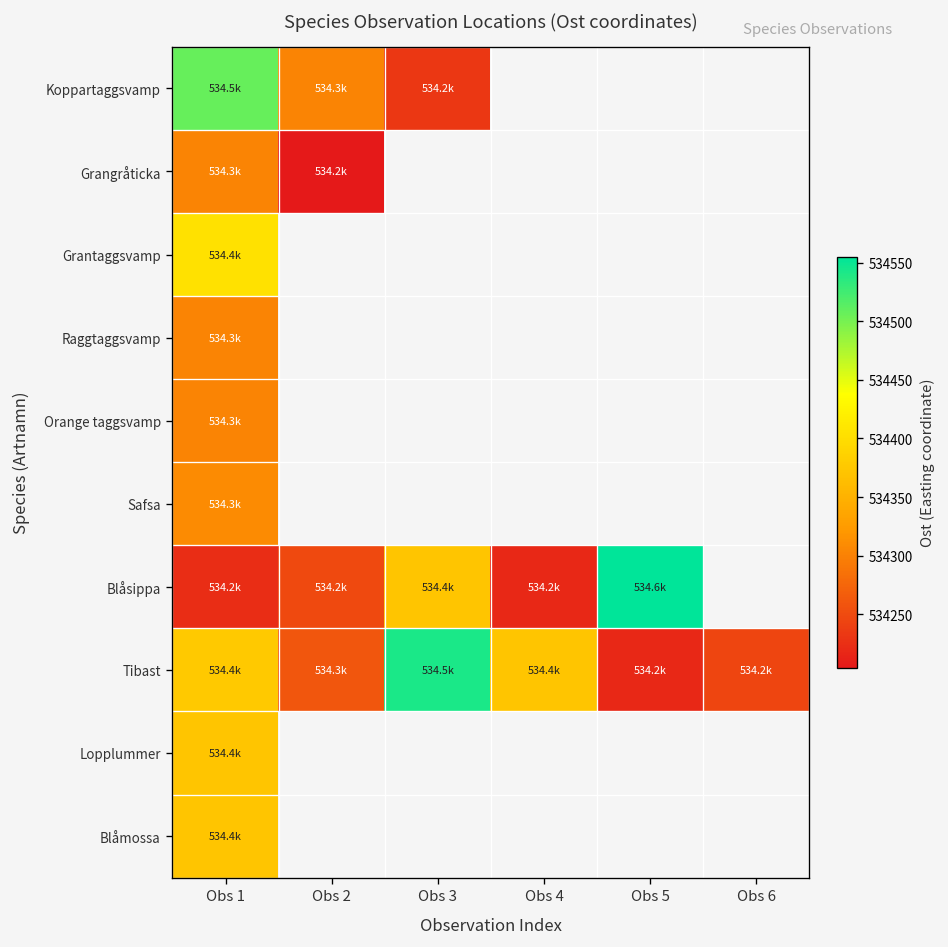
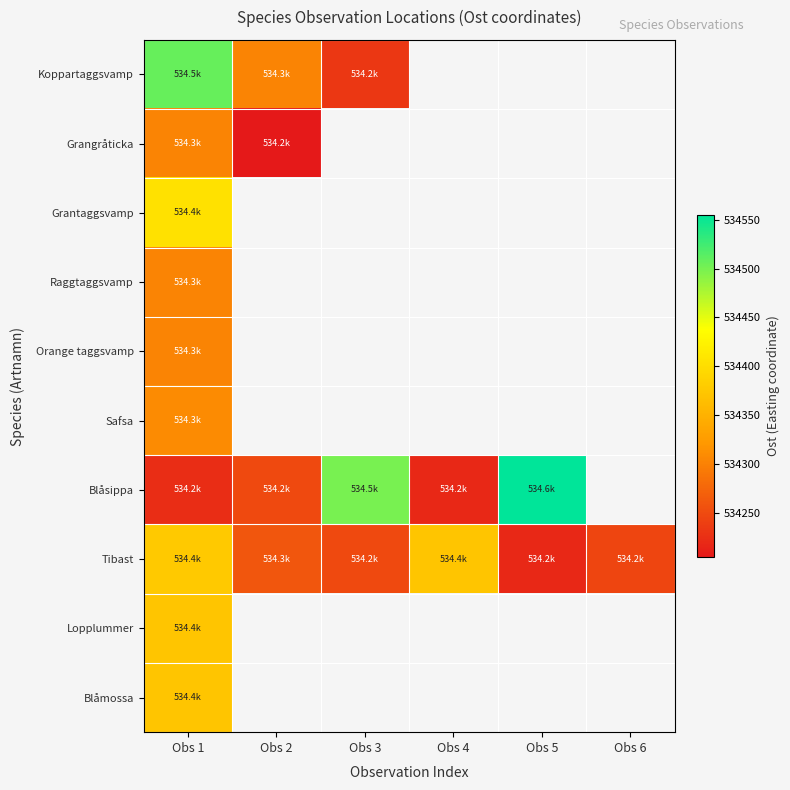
Blåsippa, Obs 3: 534.4k -> 534.5k
Tibast, Obs 3: 534.5k -> 534.2k
